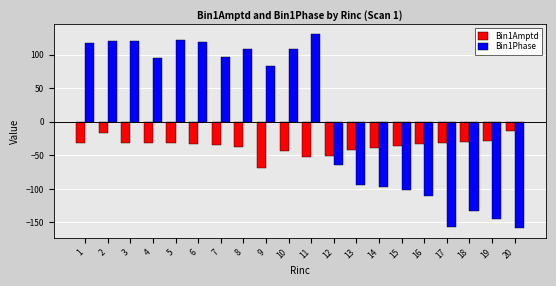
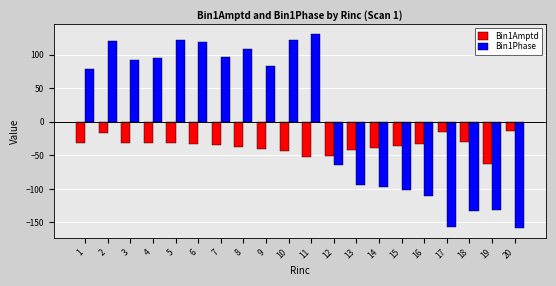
Bin1Phase, 1: 120 -> 80
Bin1Phase, 3: 120 -> 90
Bin1Amptd, 9: -70 -> -40
Bin1Phase, 10: 110 -> 120
Bin1Amptd, 17: -30 -> -20
Bin1Amptd, 19: -30 -> -60
Bin1Phase, 19: -150 -> -130
